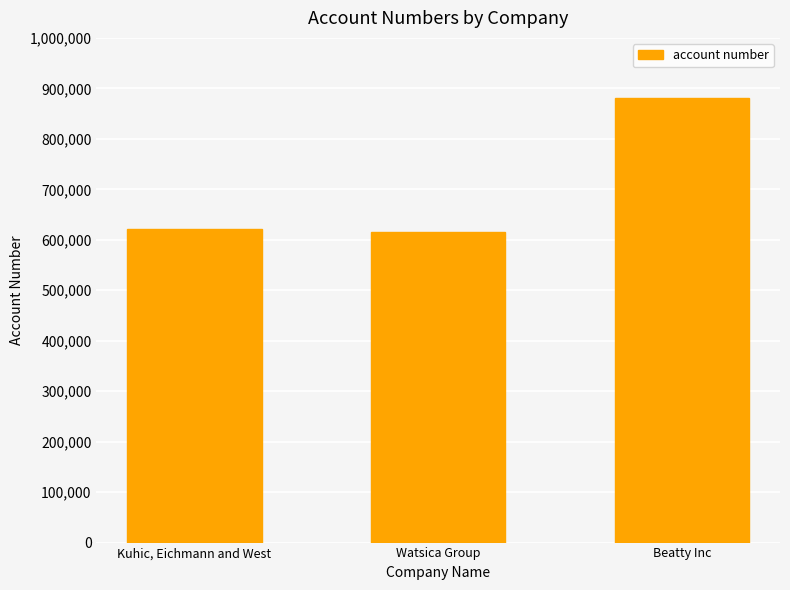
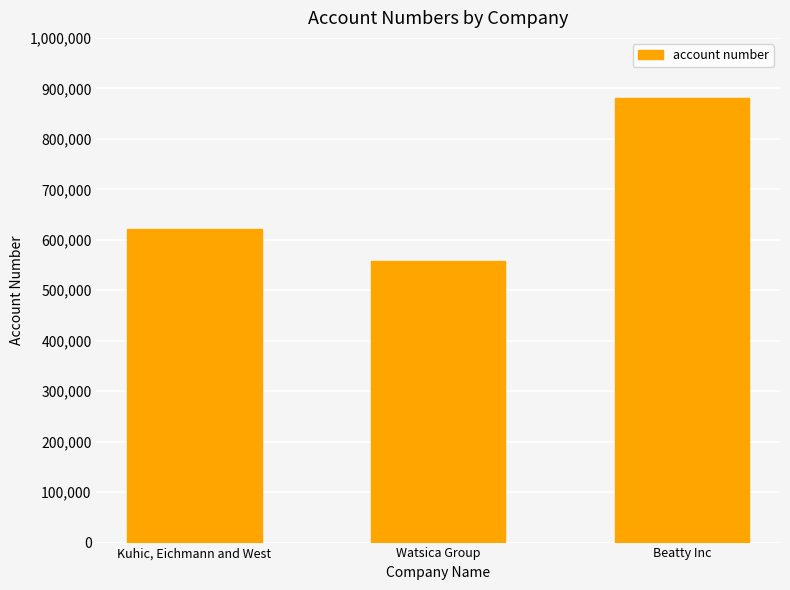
Watsica Group: 620,000 -> 560,000
